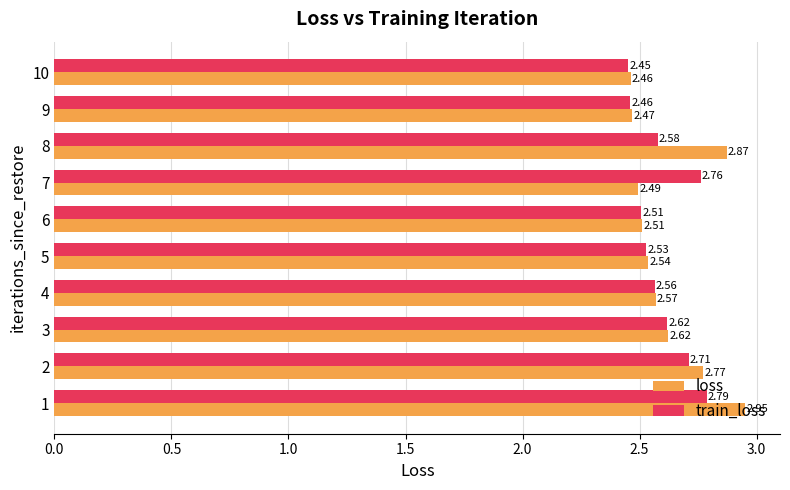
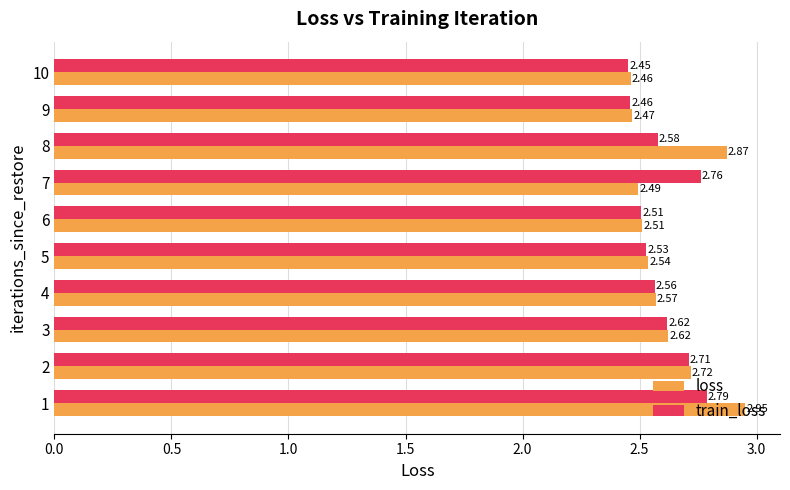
loss, 2: 2.77 -> 2.72
